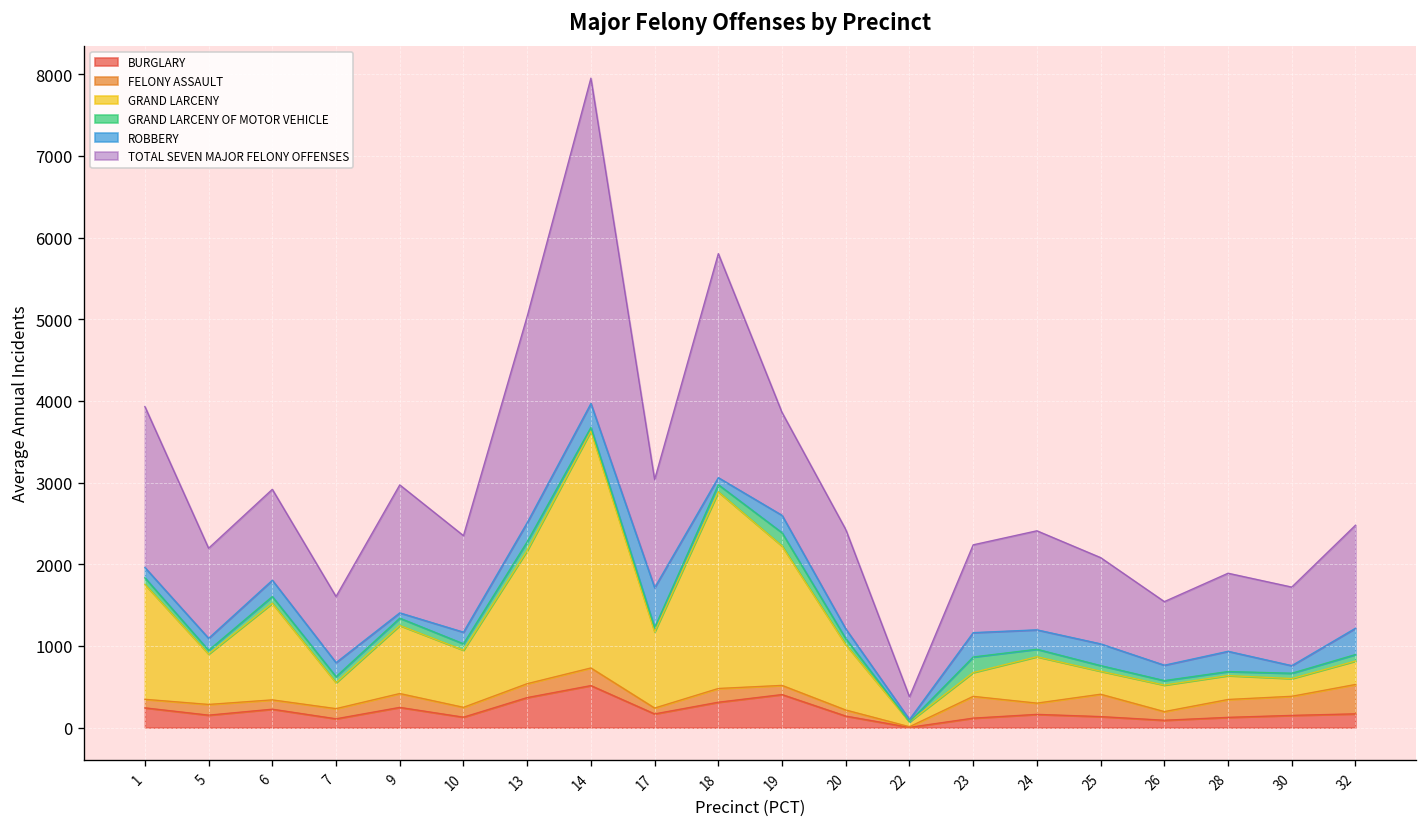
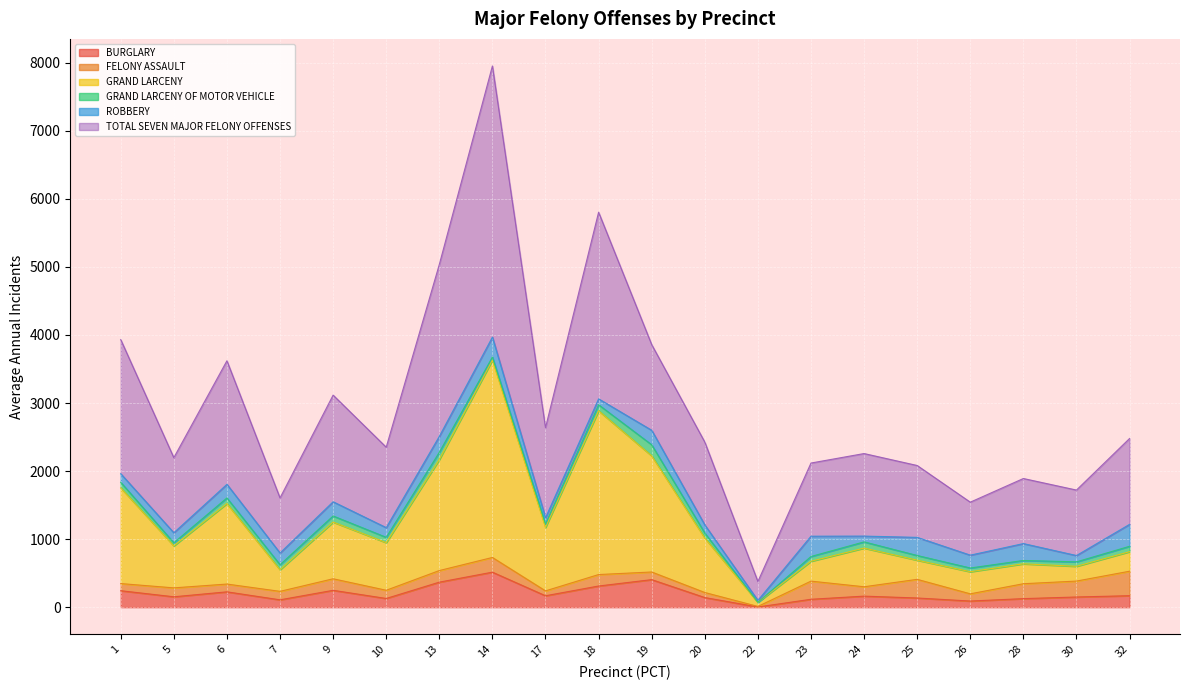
TOTAL SEVEN MAJOR FELONY OFFENSES, 6: 1100 -> 1800
ROBBERY, 9: 100 -> 200
ROBBERY, 17: 500 -> 100
GRAND LARCENY OF MOTOR VEHICLE, 23: 200 -> 100
ROBBERY, 24: 200 -> 100
